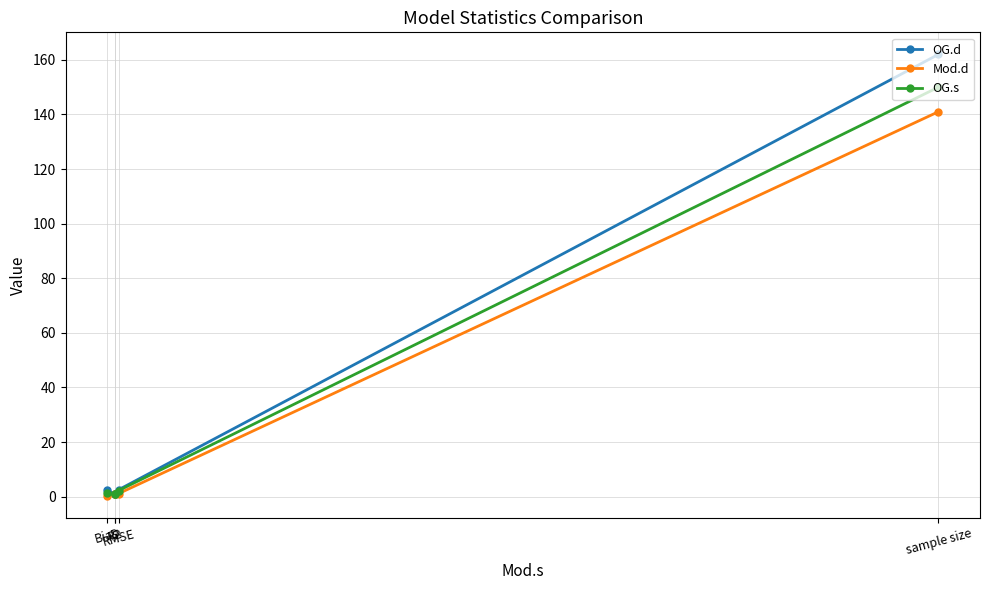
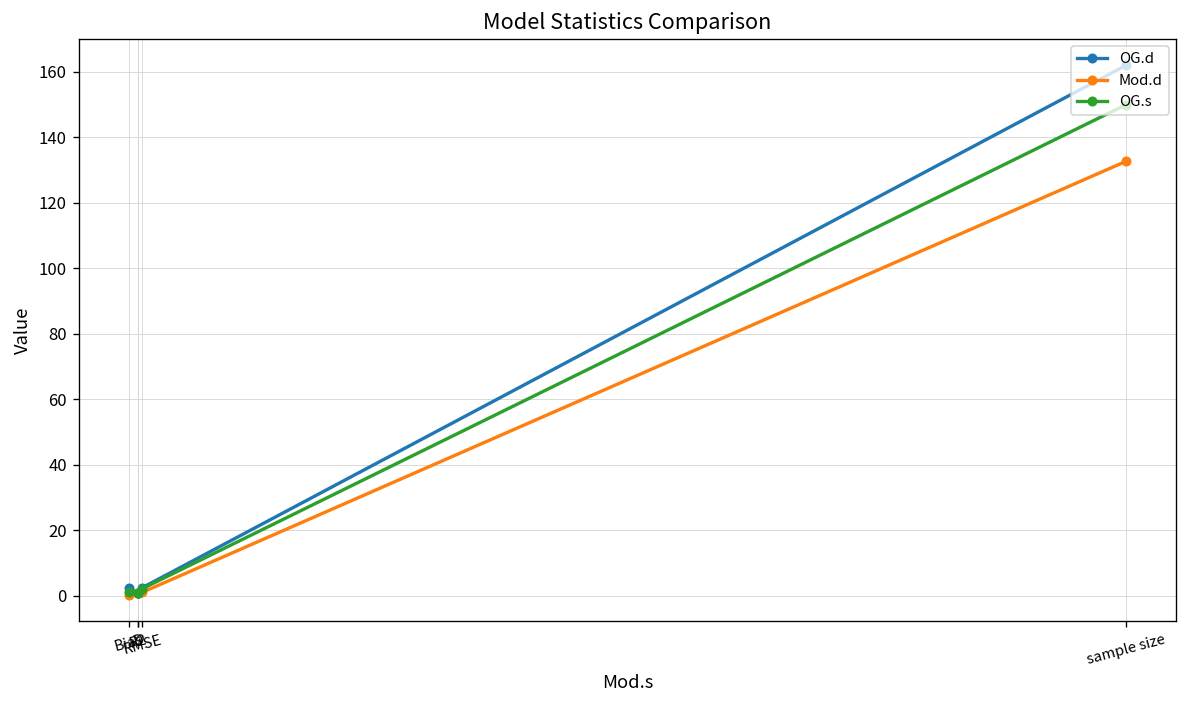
Mod.d, sample size: 141 -> 133
